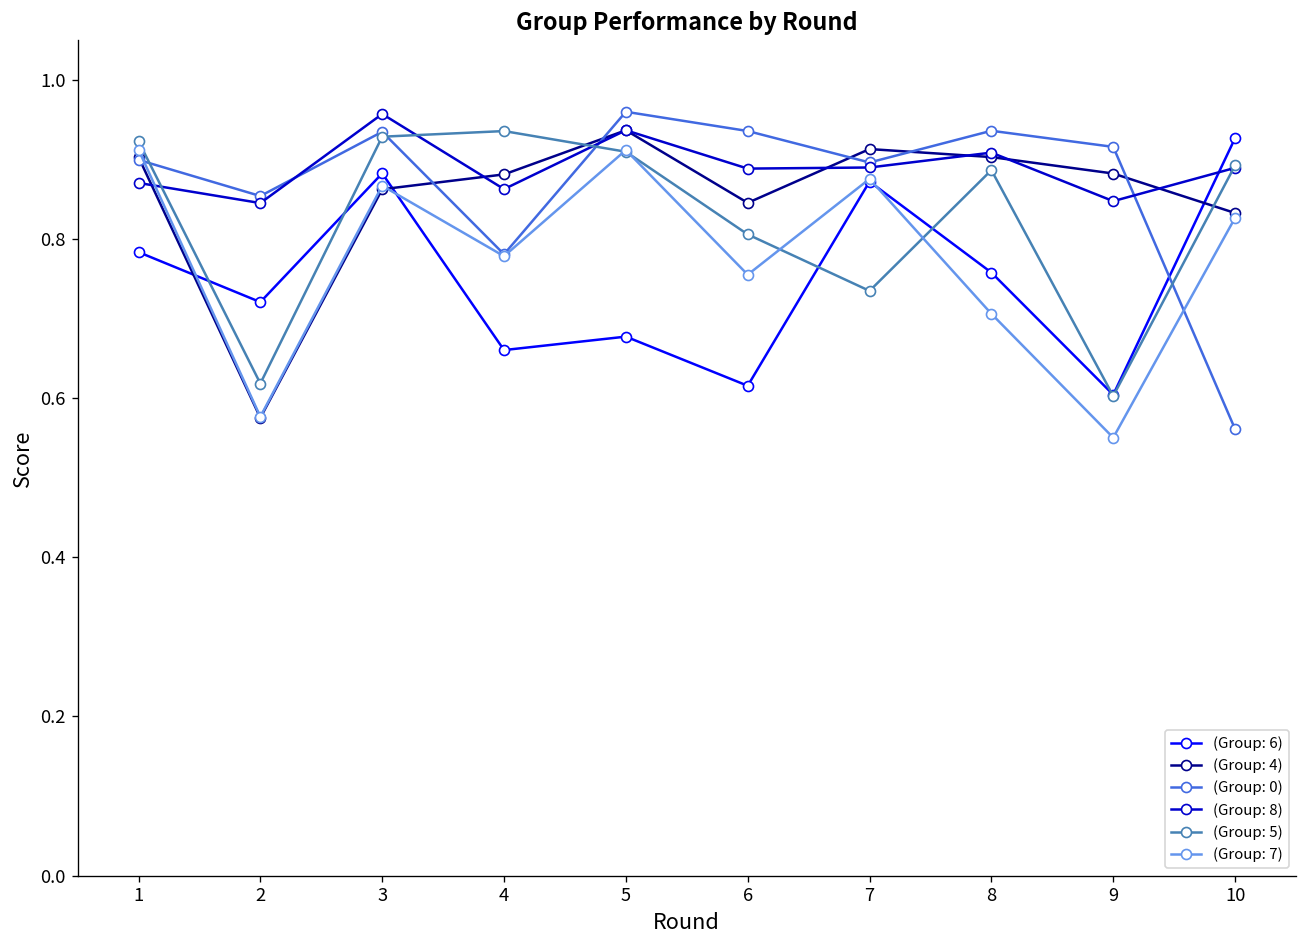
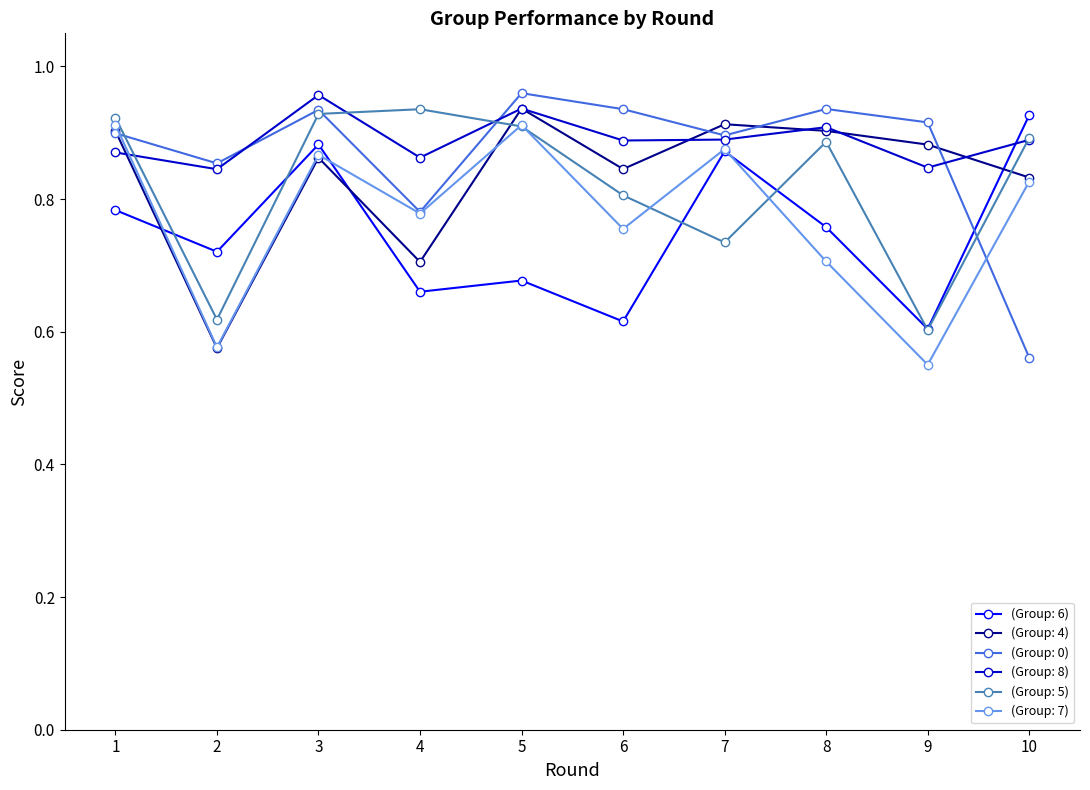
(Group: 4), 4: 0.88 -> 0.71
